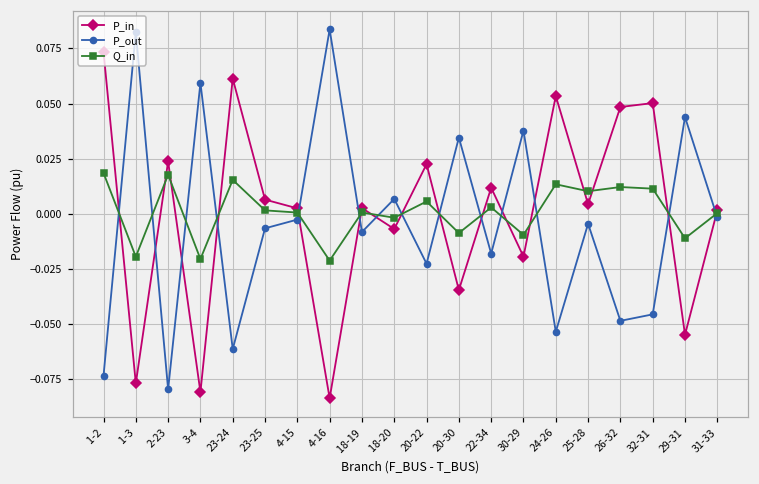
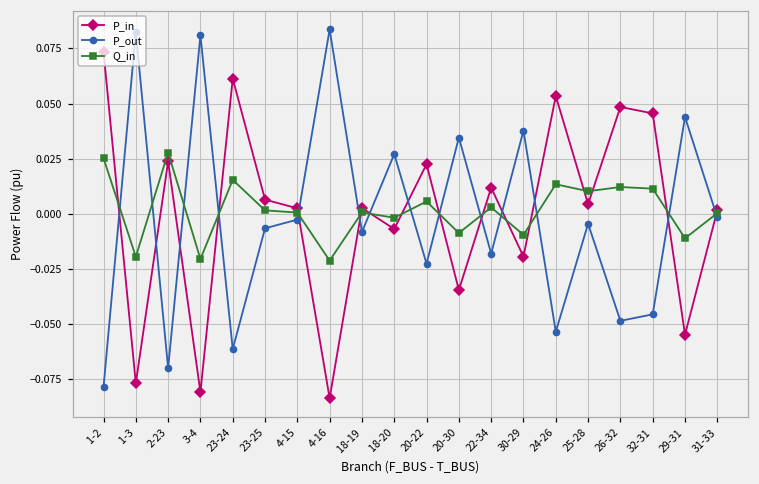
P_out, 1-2: -0.073 -> -0.079
Q_in, 1-2: 0.019 -> 0.025
P_out, 2-23: -0.080 -> -0.070
Q_in, 2-23: 0.018 -> 0.028
P_out, 3-4: 0.059 -> 0.081
P_out, 18-20: 0.007 -> 0.027
P_in, 32-31: 0.050 -> 0.046
